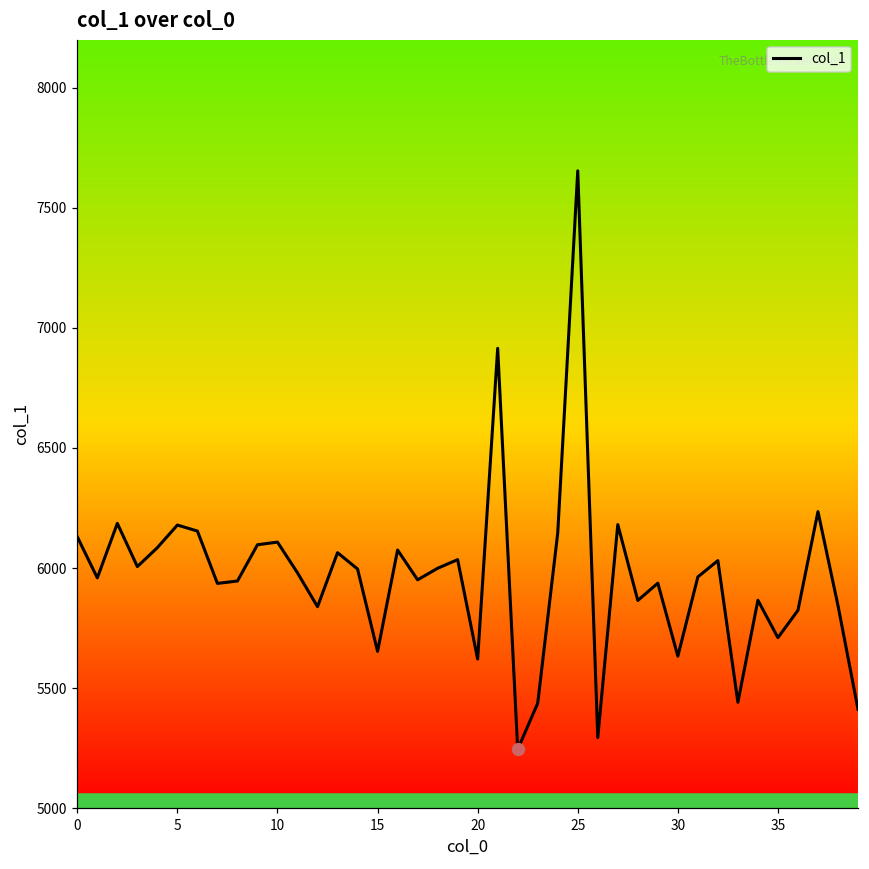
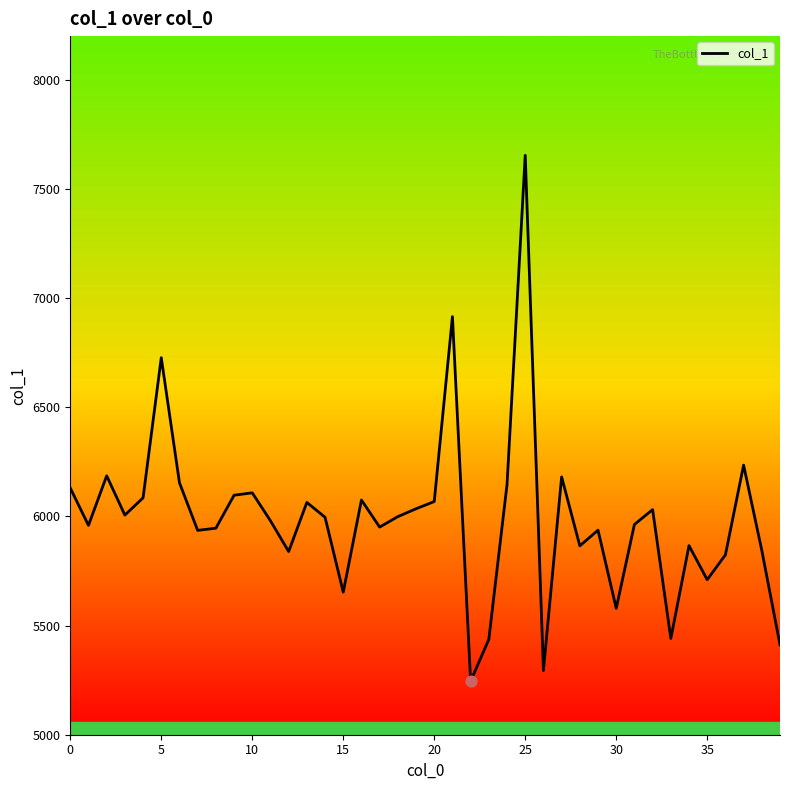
col_1, 5: 6180 -> 6730
col_1, 20: 5620 -> 6070
col_1, 30: 5630 -> 5580
